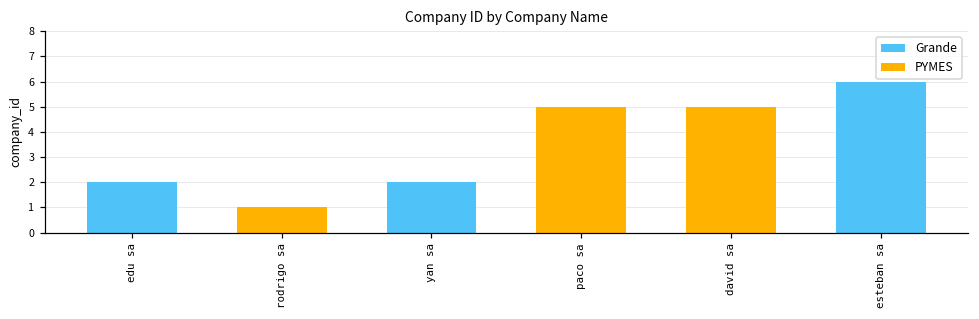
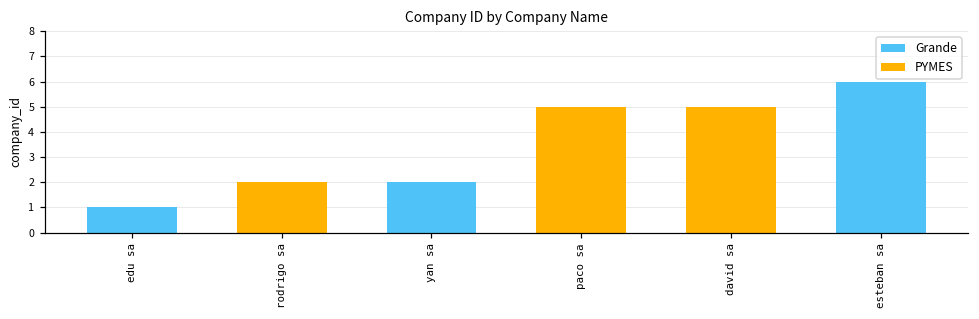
edu sa: 2 -> 1
rodrigo sa: 1 -> 2
